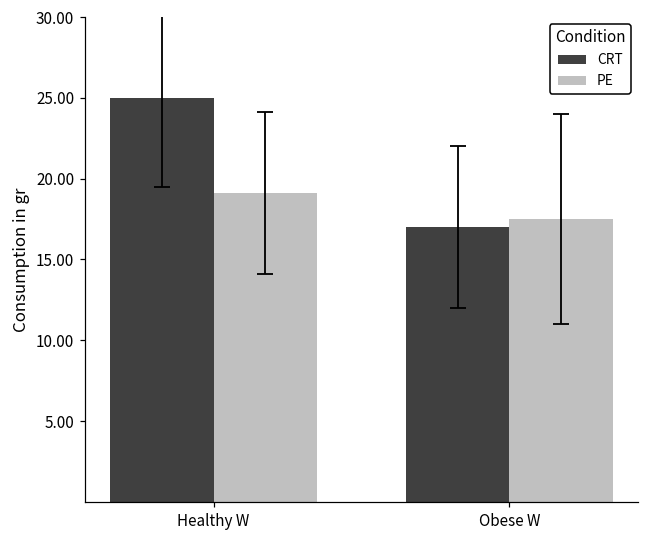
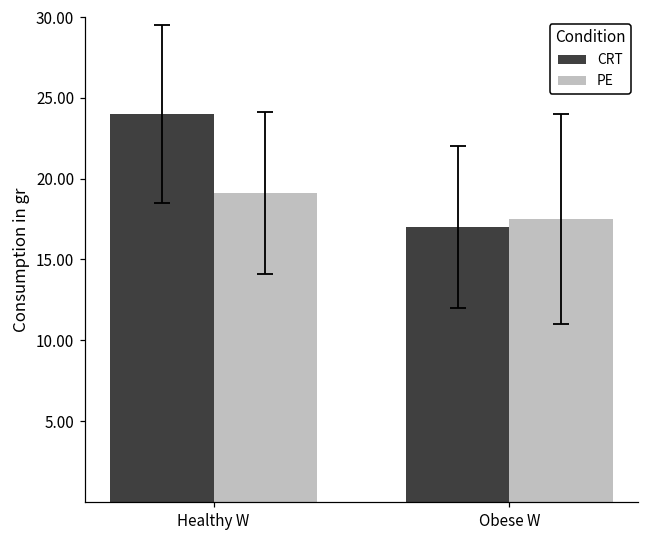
CRT, Healthy W: 25 -> 24
